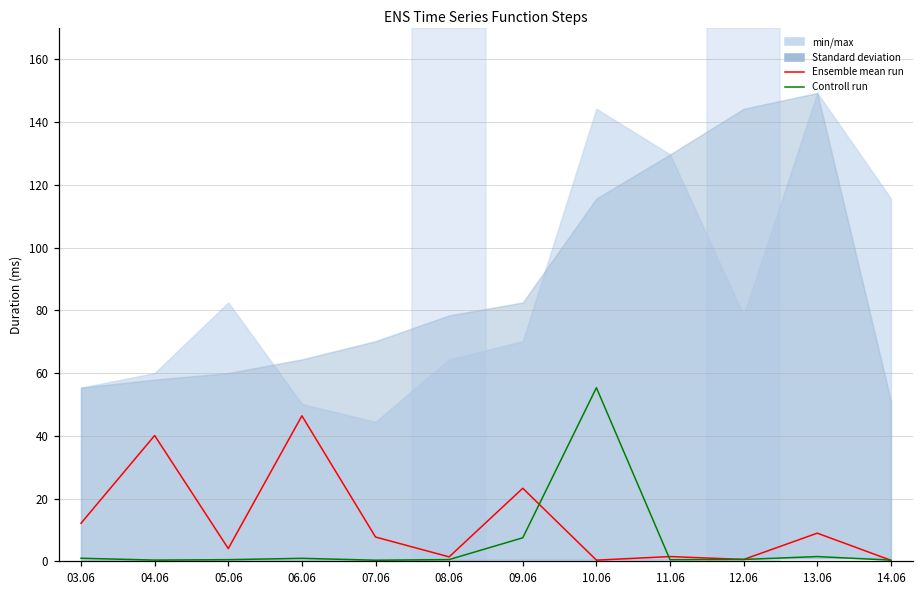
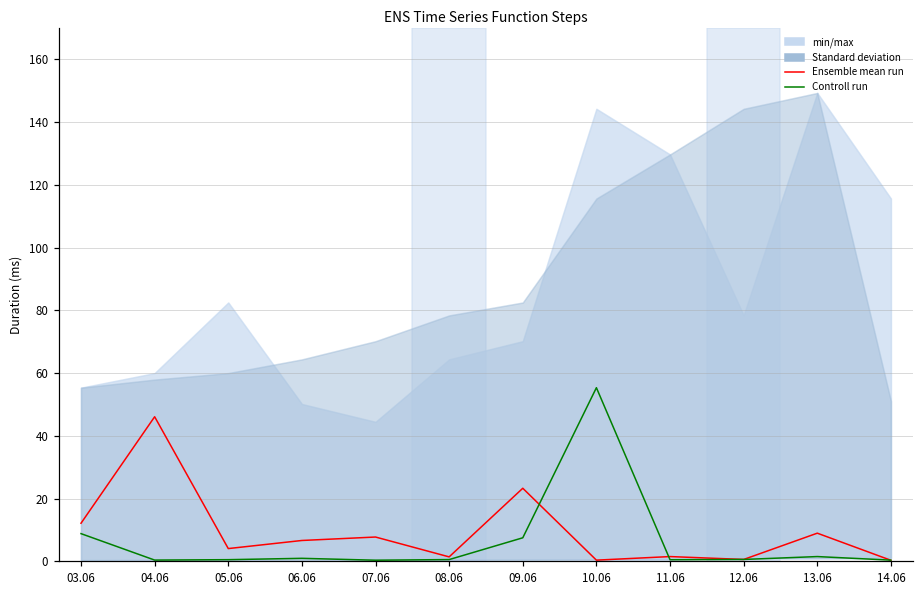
Controll run, 03.06: 1 -> 9
Ensemble mean run, 04.06: 40 -> 46
Ensemble mean run, 06.06: 46 -> 7
